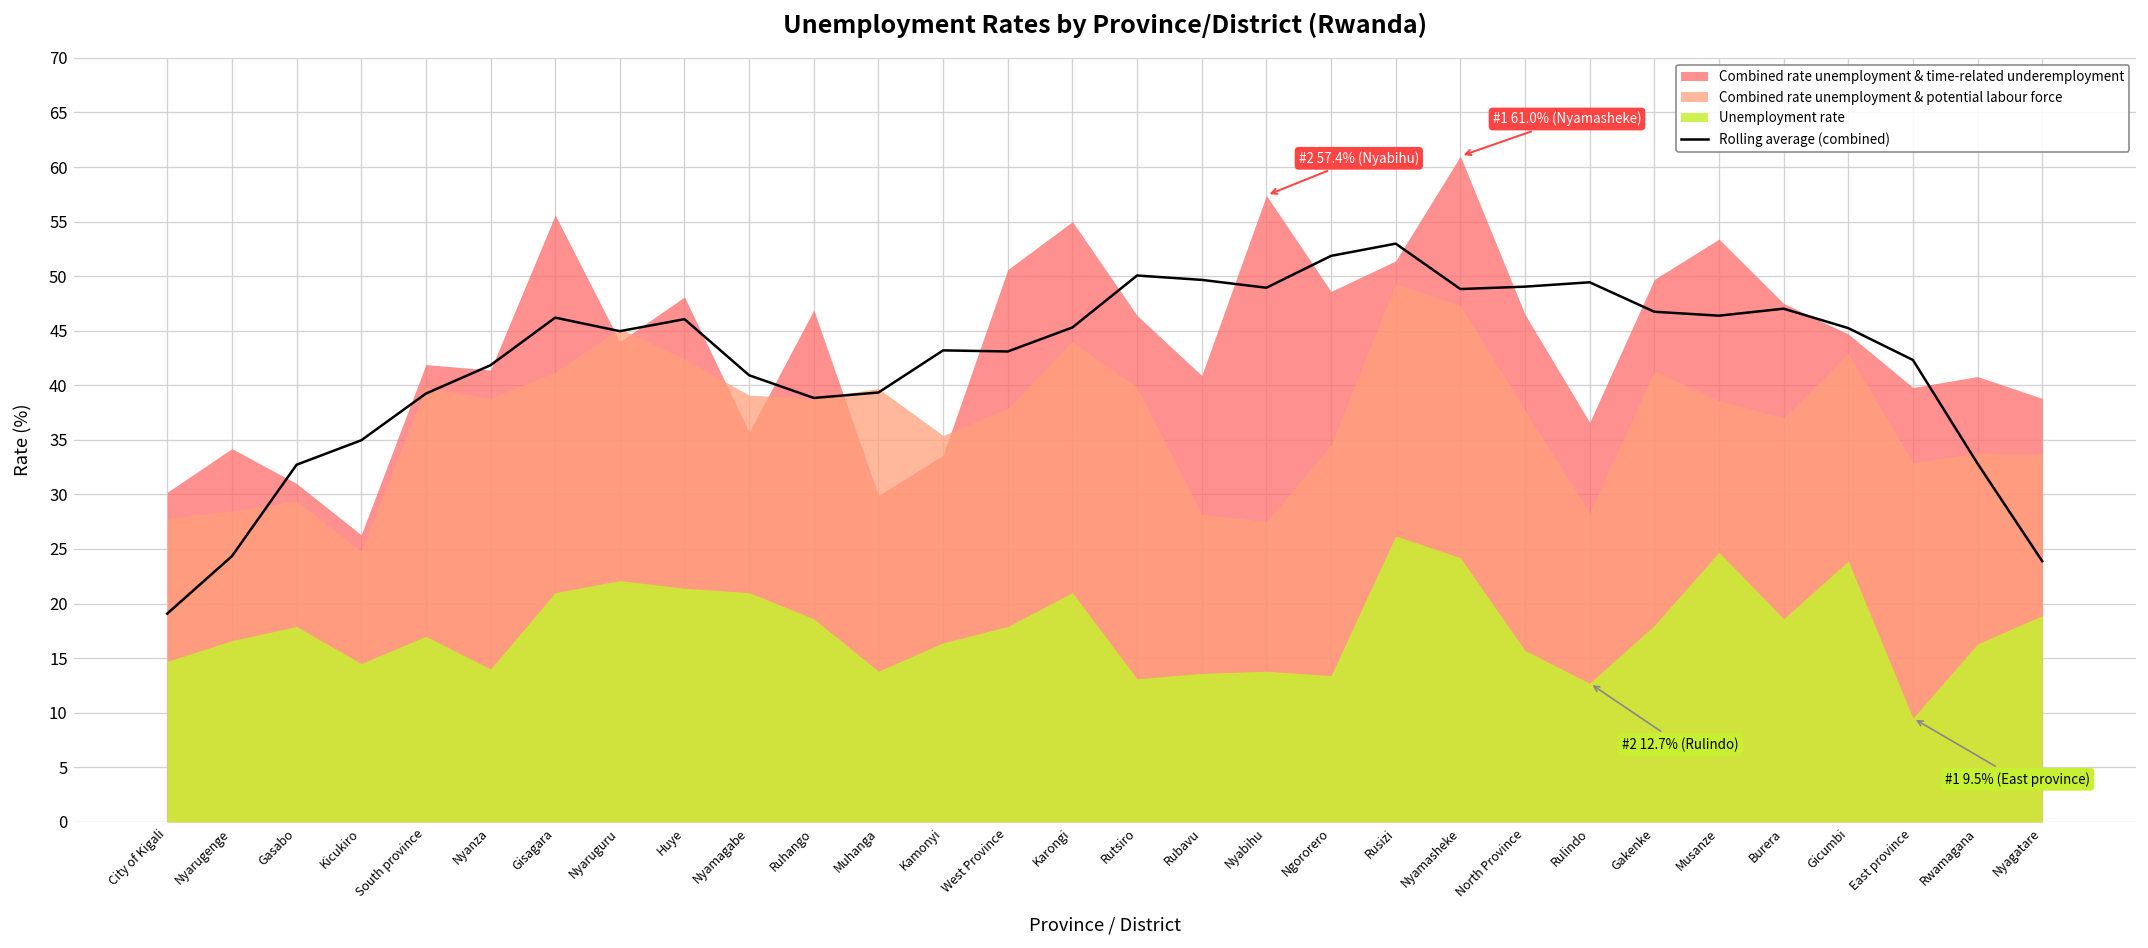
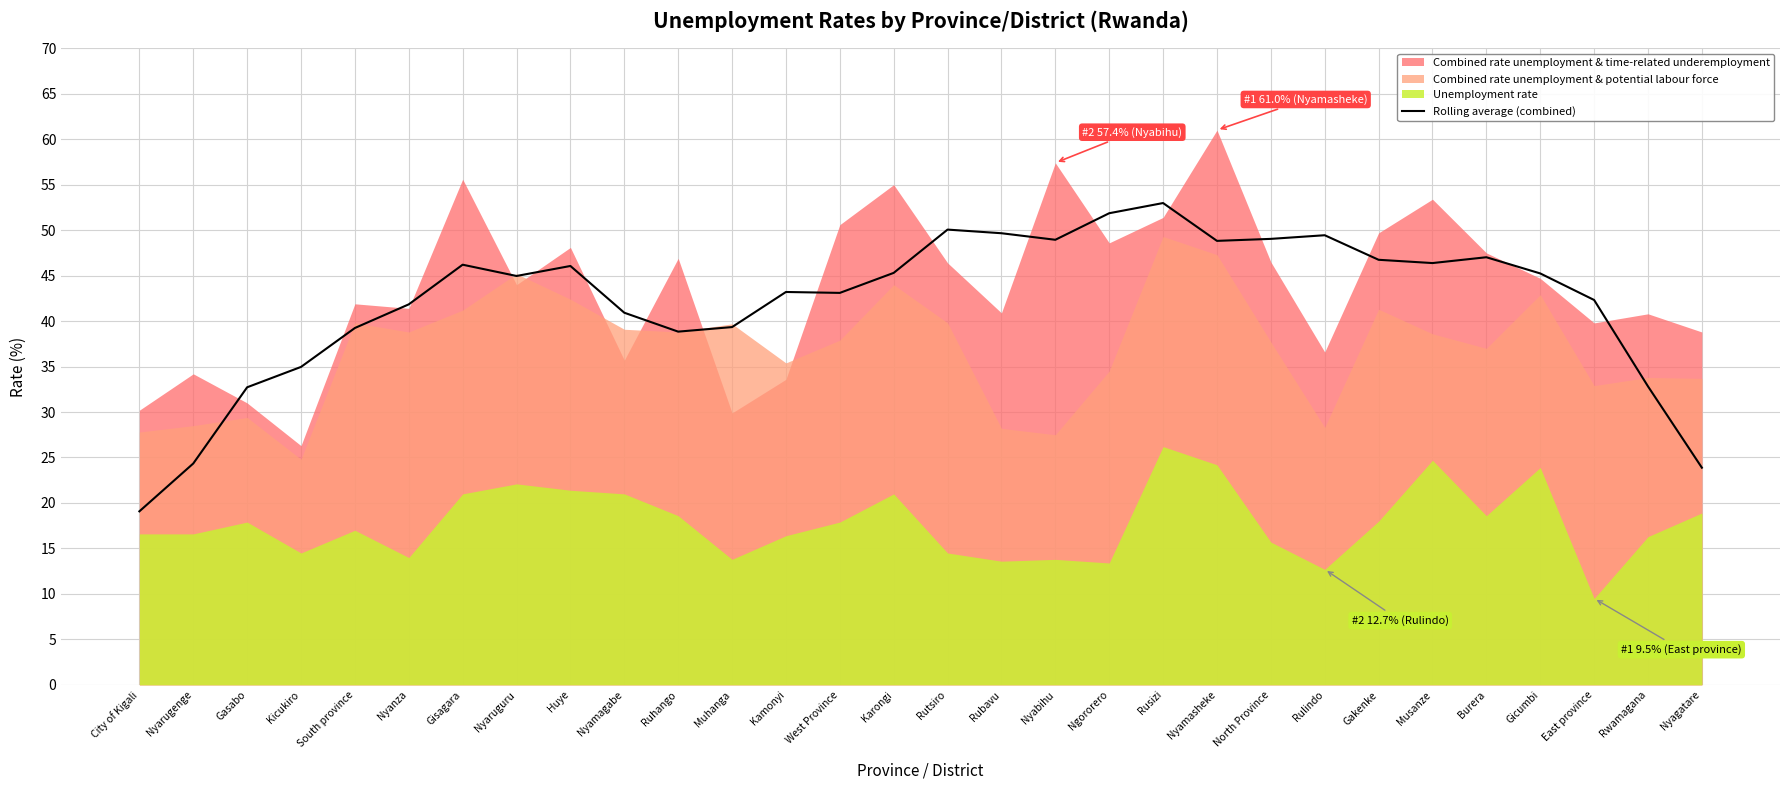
Unemployment rate, City of Kigali: 15 -> 17
Unemployment rate, Rutsiro: 13 -> 15
